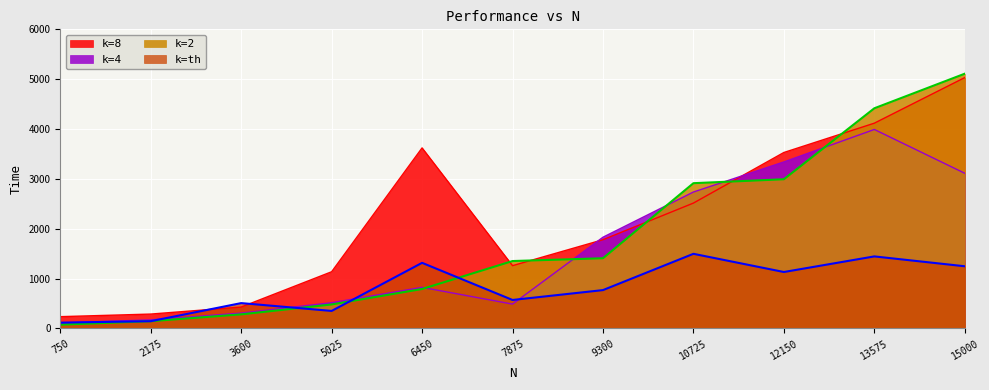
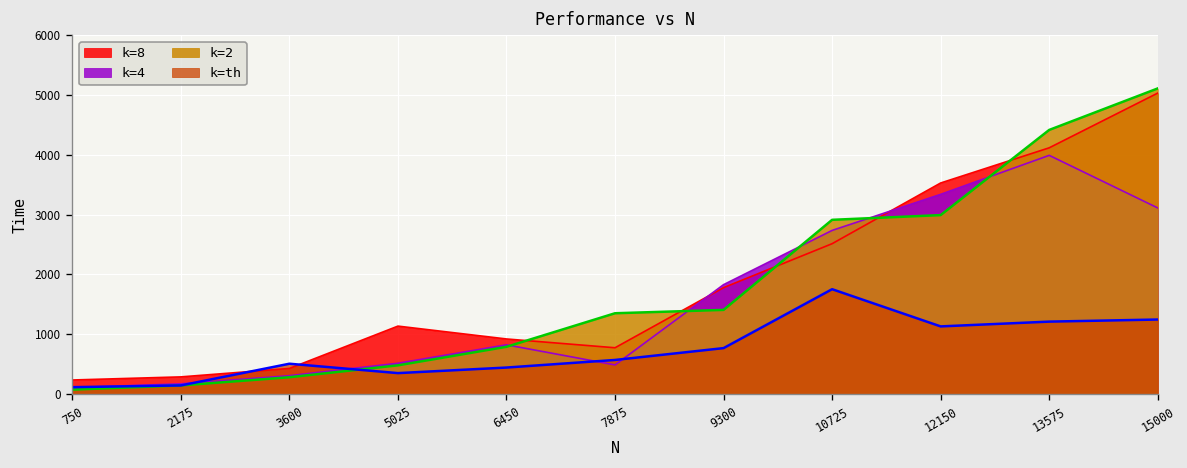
k=8, 6450: 3600 -> 900
k=th, 6450: 1300 -> 400
k=8, 7875: 1300 -> 800
k=th, 10725: 1500 -> 1800
k=th, 13575: 1400 -> 1200
